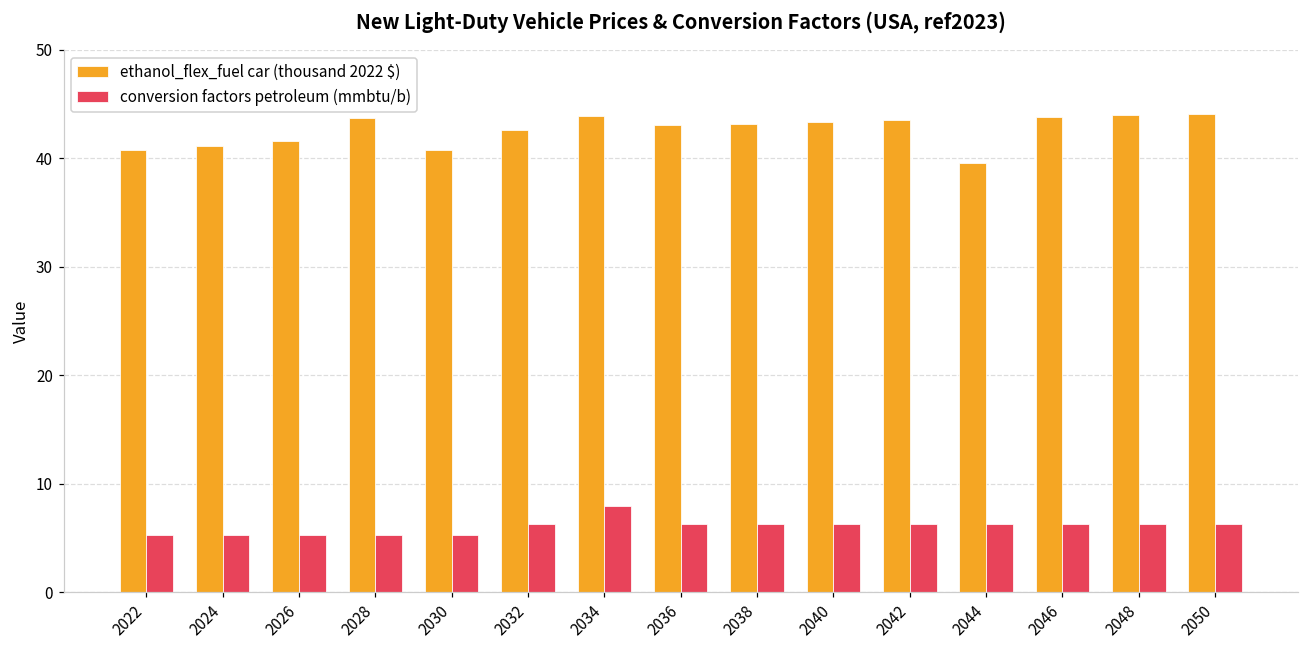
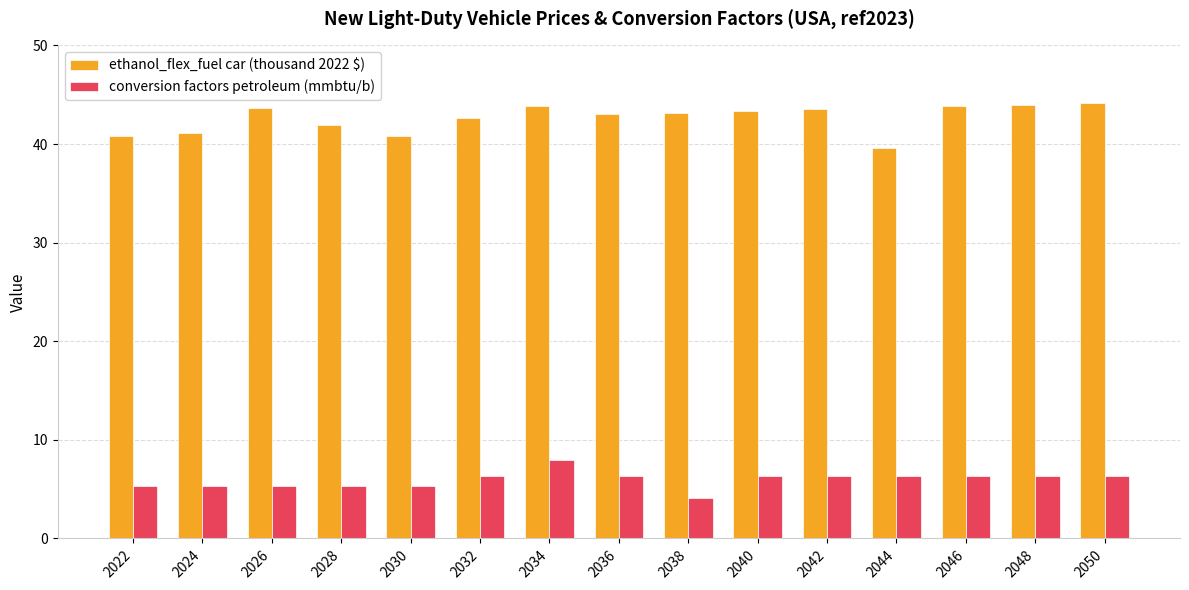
ethanol_flex_fuel car (thousand 2022 $), 2026: 42 -> 44
ethanol_flex_fuel car (thousand 2022 $), 2028: 44 -> 42
conversion factors petroleum (mmbtu/b), 2038: 6 -> 4
